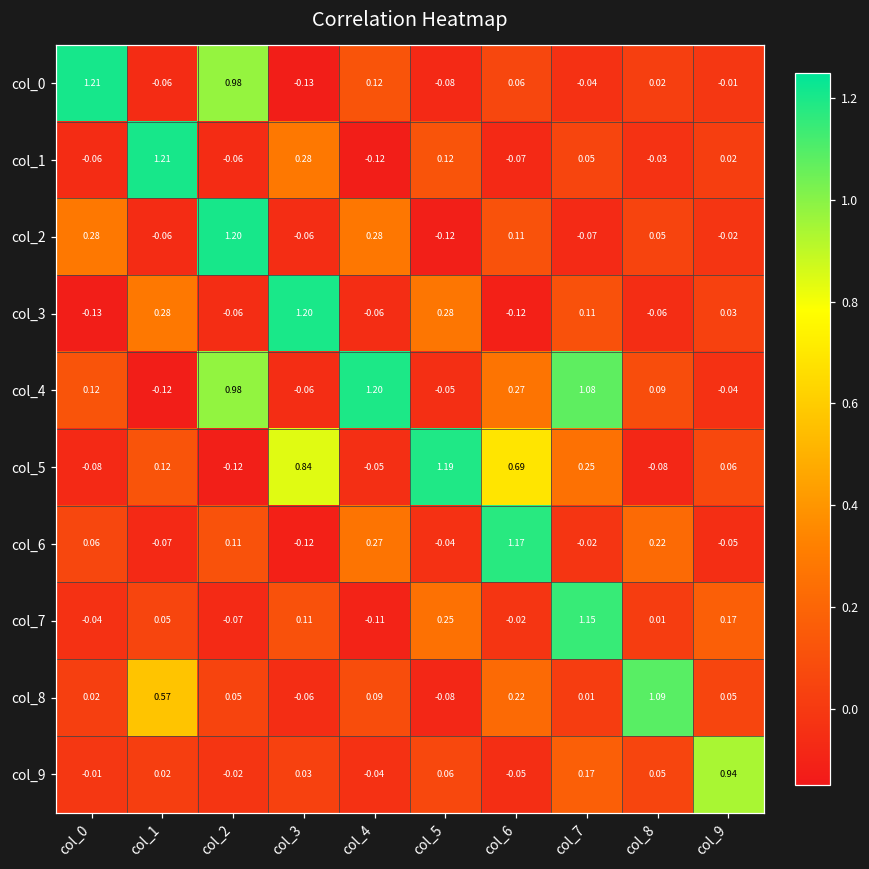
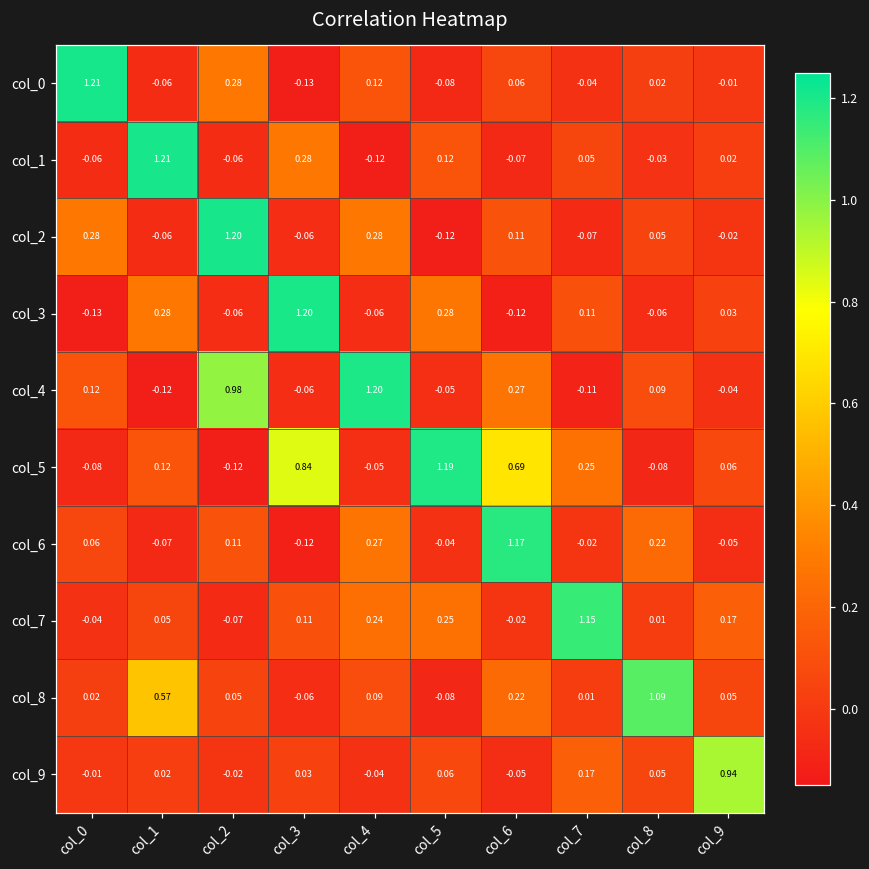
col_0, col_2: 0.98 -> 0.28
col_4, col_7: 1.08 -> -0.11
col_7, col_4: -0.11 -> 0.24
